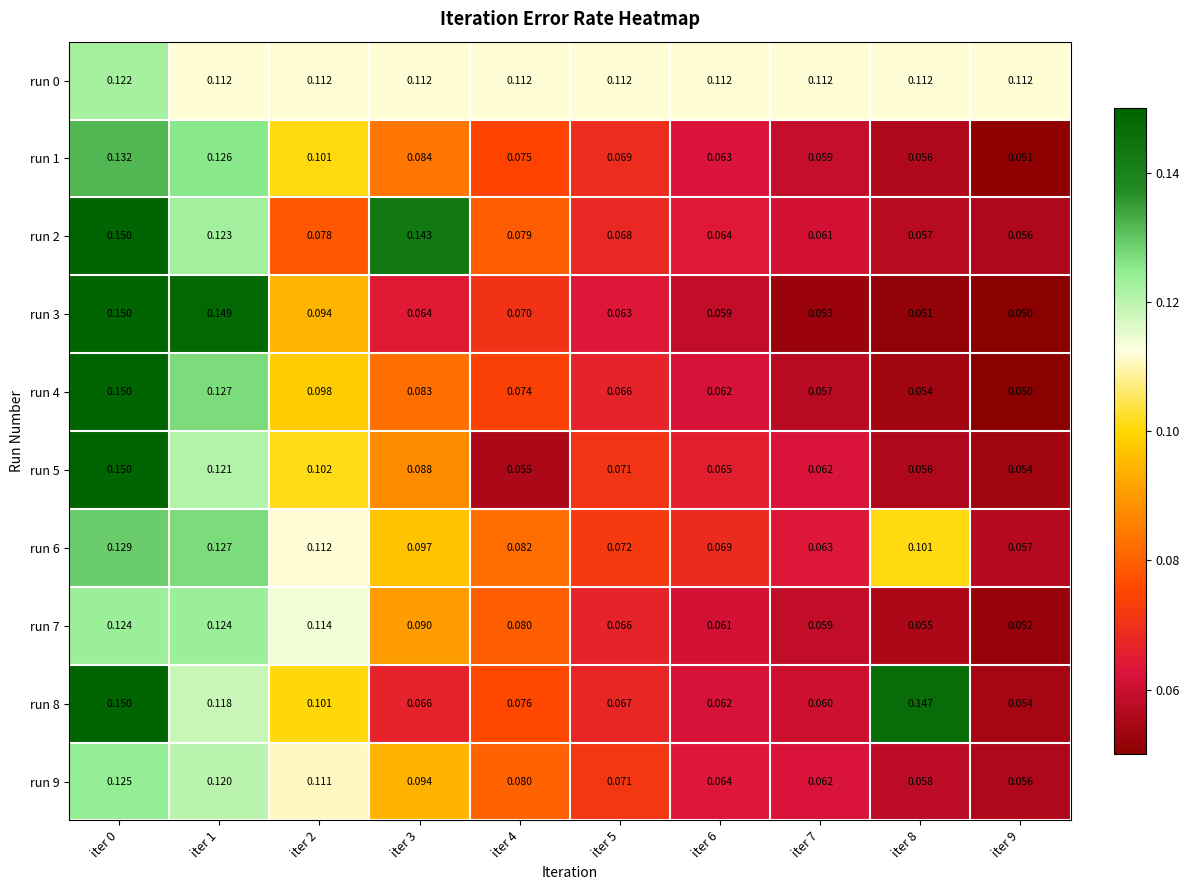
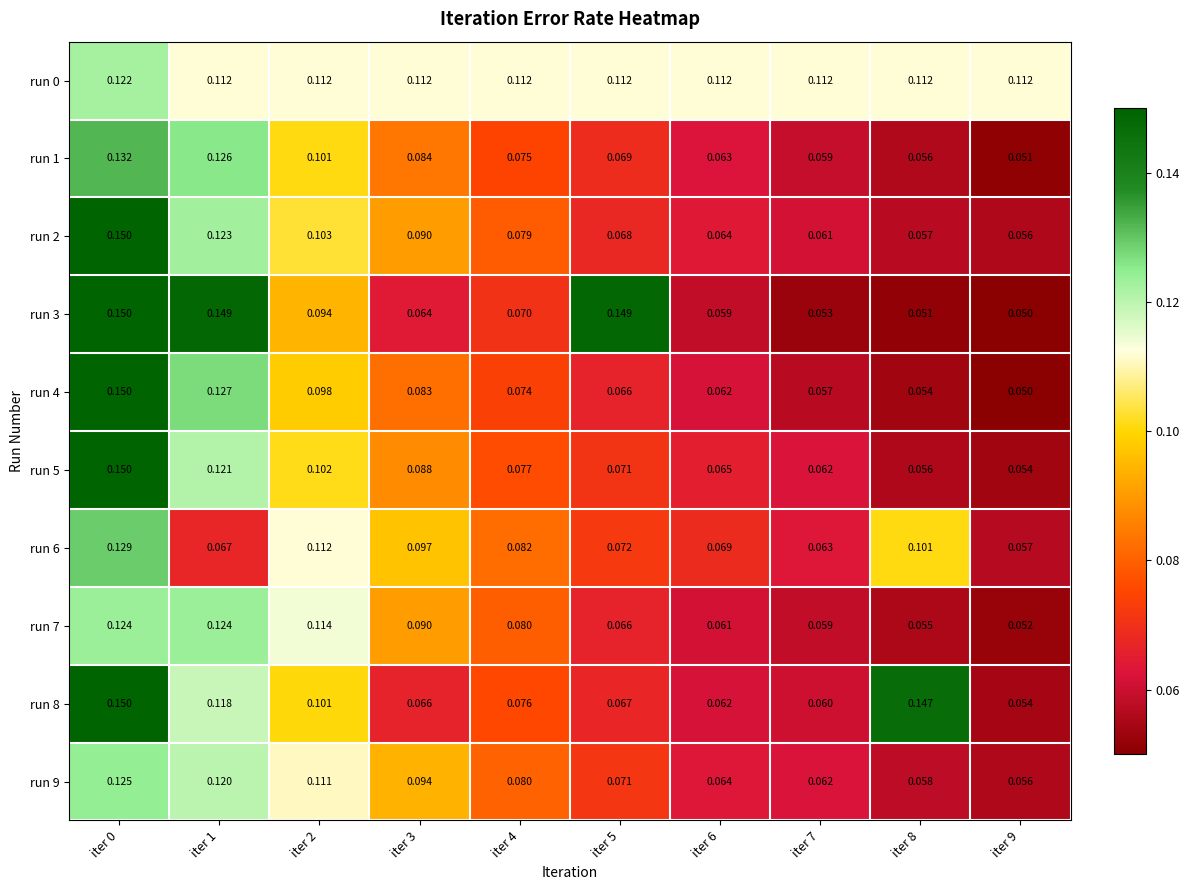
run 2, iter 2: 0.078 -> 0.103
run 2, iter 3: 0.143 -> 0.090
run 3, iter 5: 0.063 -> 0.149
run 5, iter 4: 0.055 -> 0.077
run 6, iter 1: 0.127 -> 0.067
